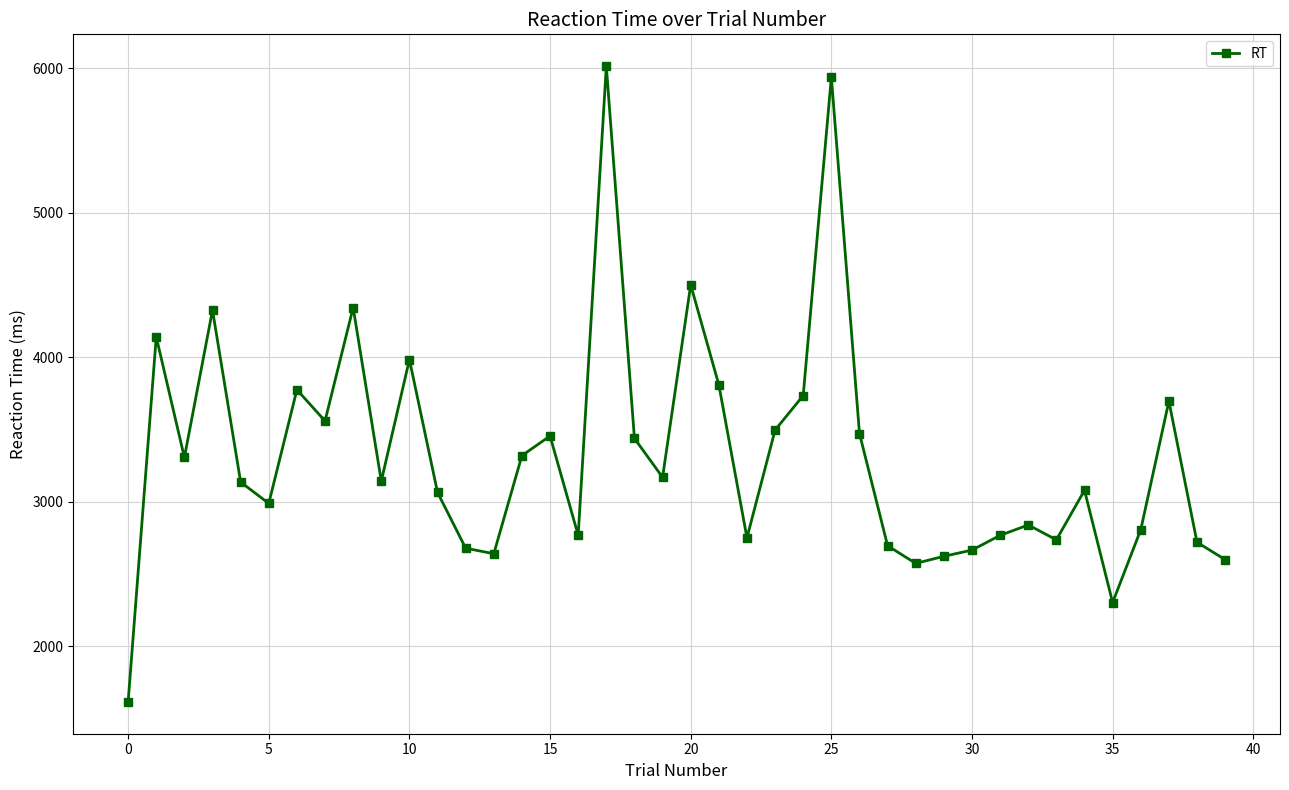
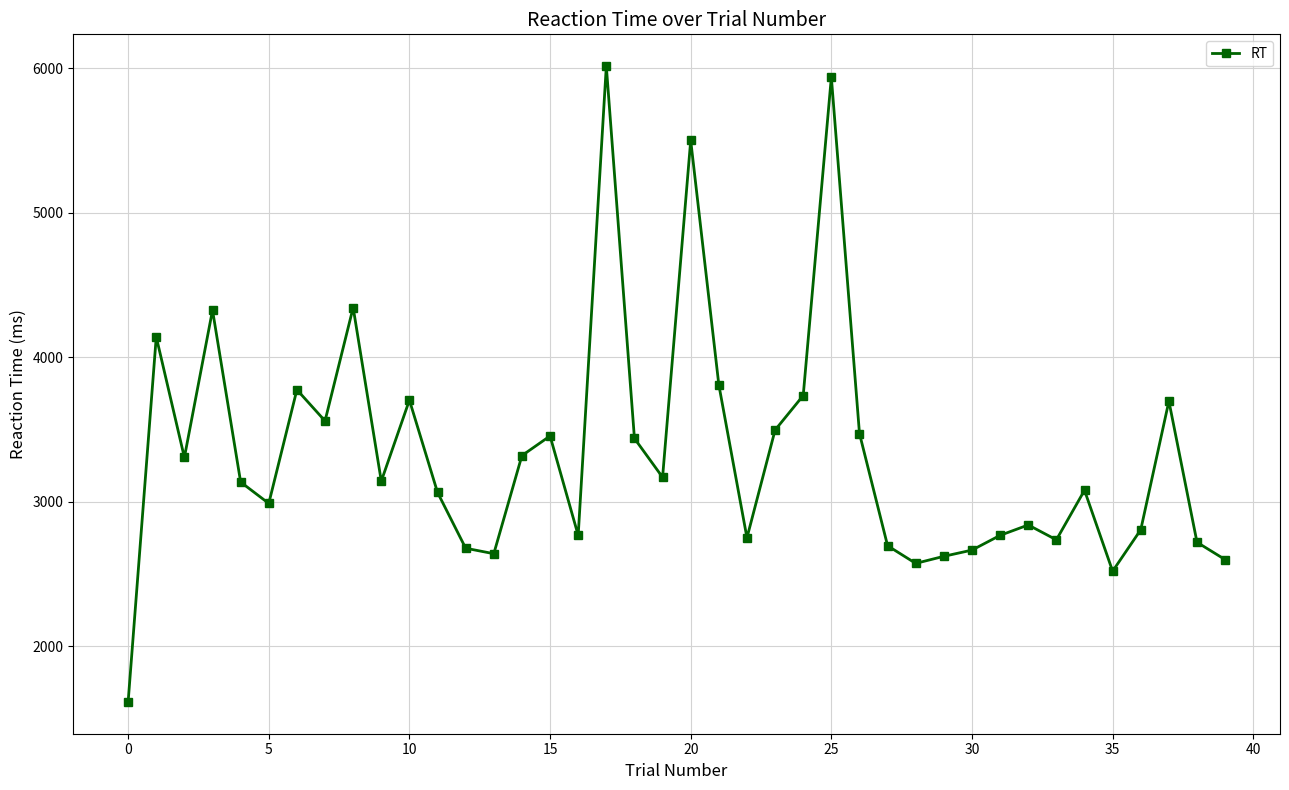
10: 3990 -> 3700
20: 4500 -> 5500
35: 2300 -> 2520
